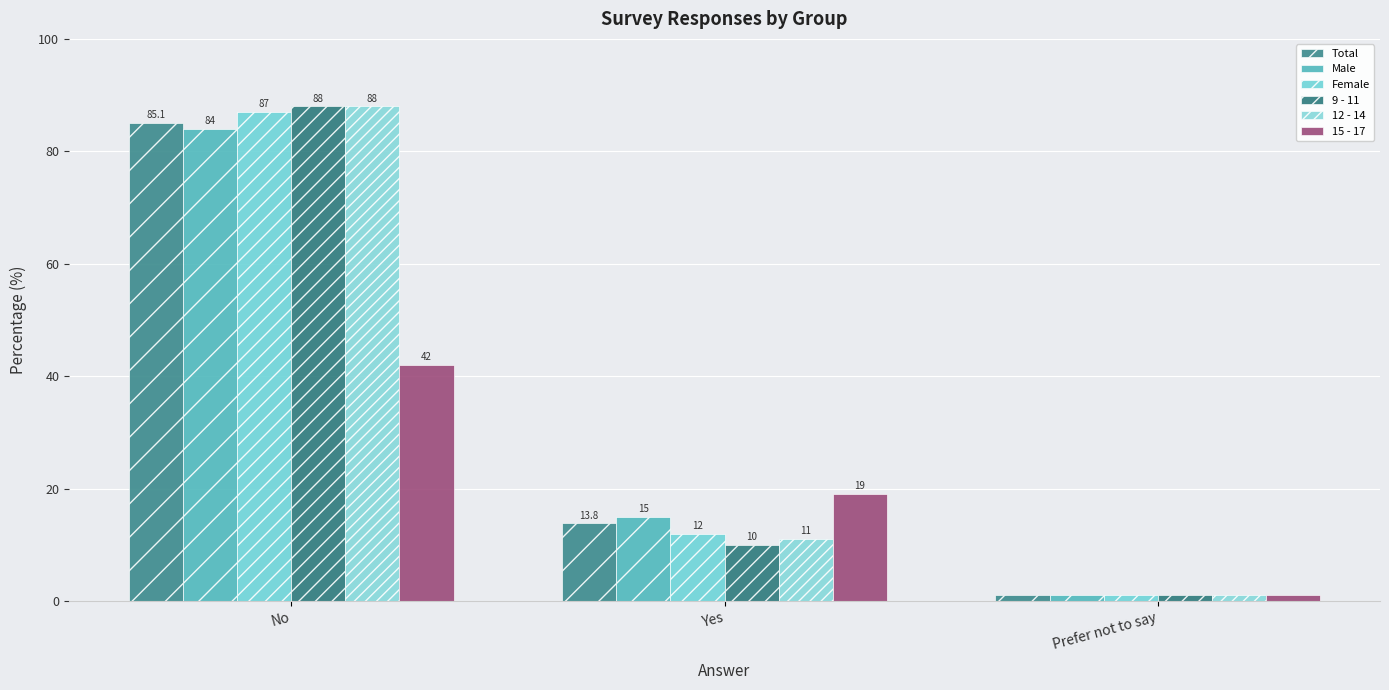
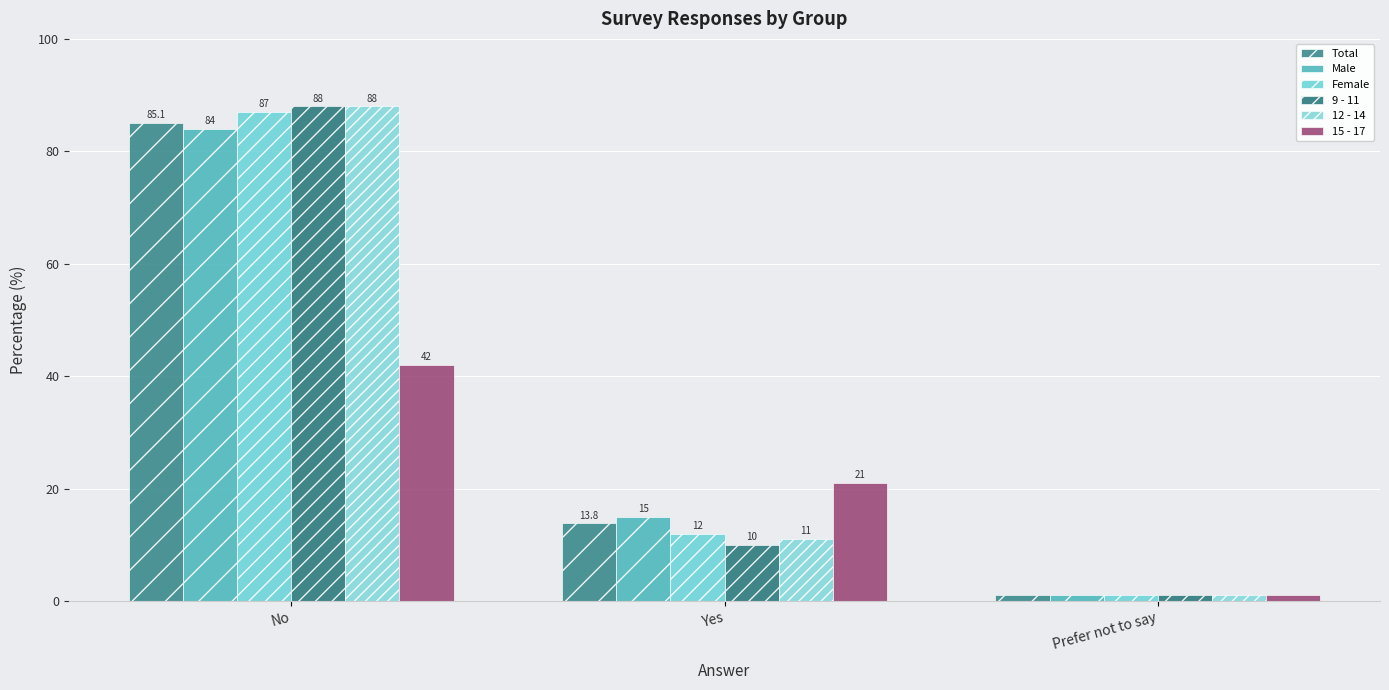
15 - 17, Yes: 19 -> 21
